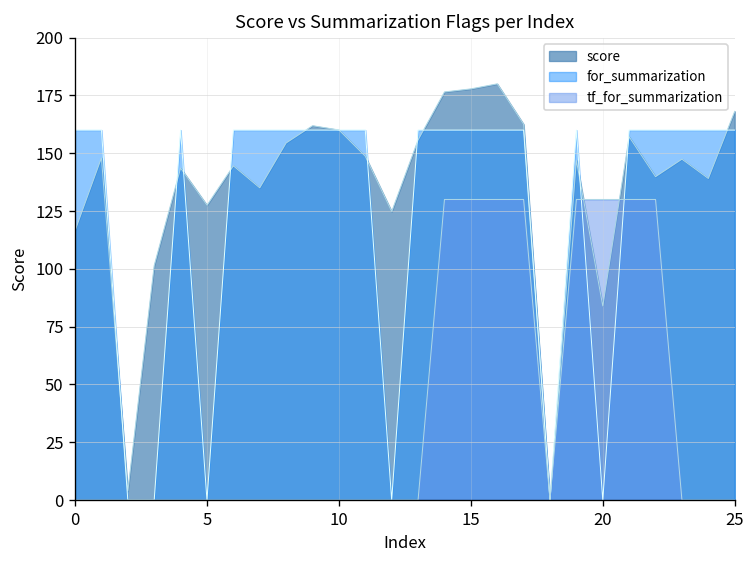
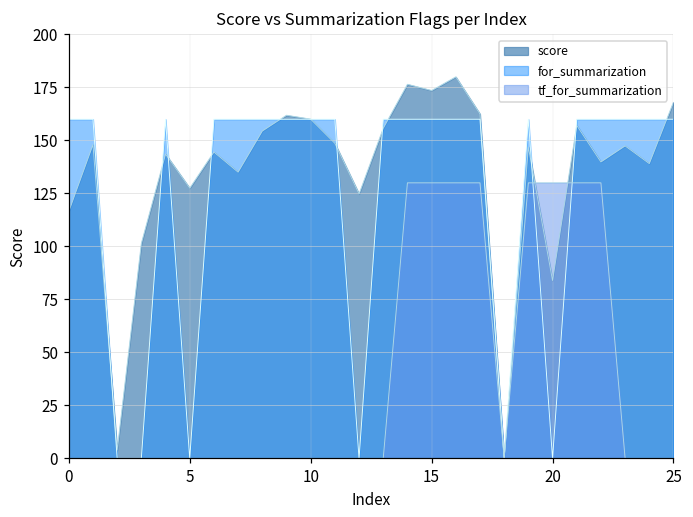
score, 15: 178 -> 174
